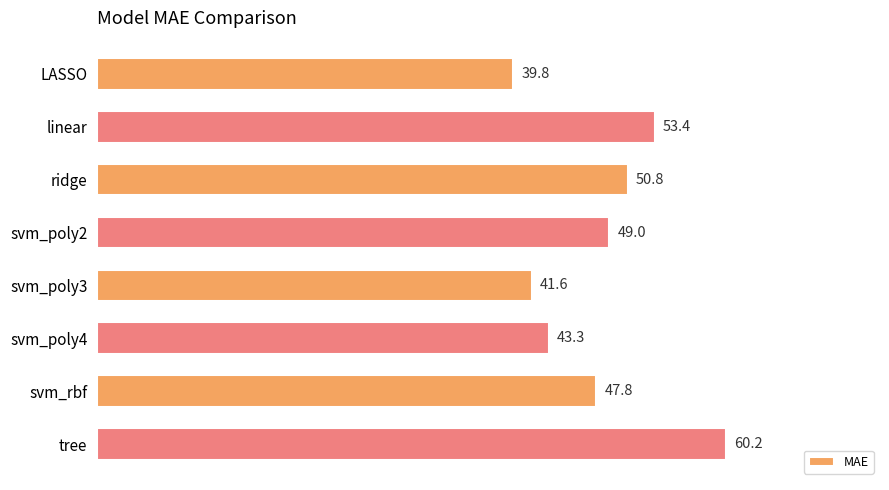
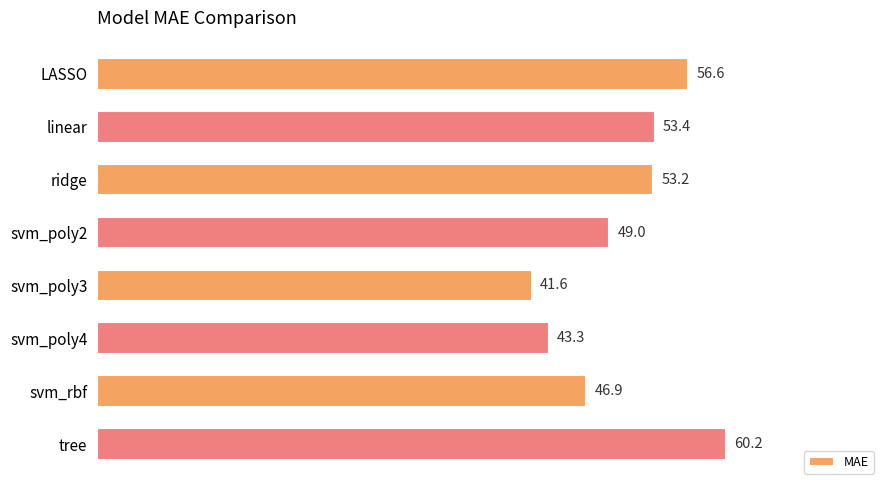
LASSO: 39.8 -> 56.6
ridge: 50.8 -> 53.2
svm_rbf: 47.8 -> 46.9
